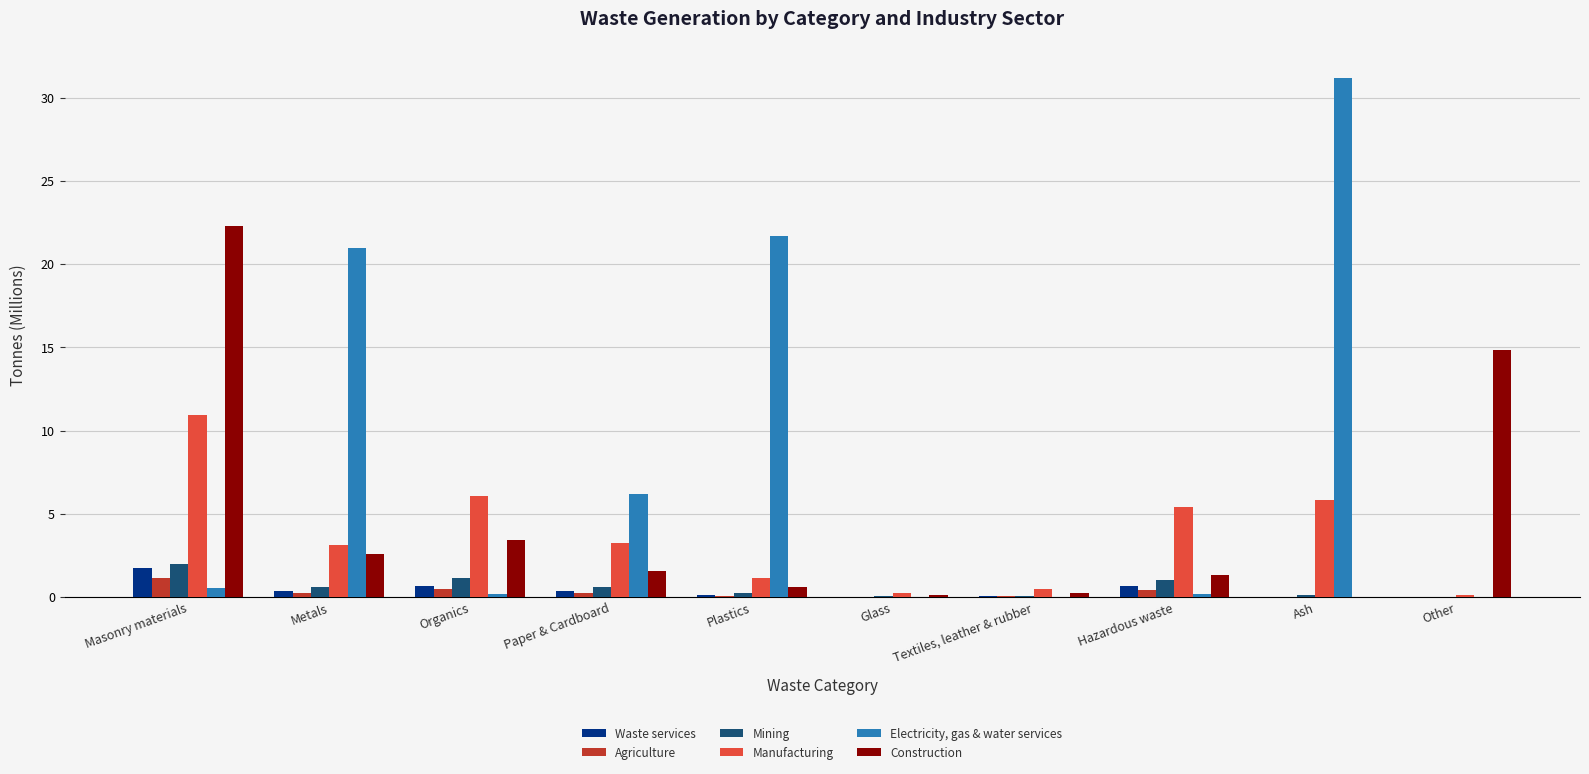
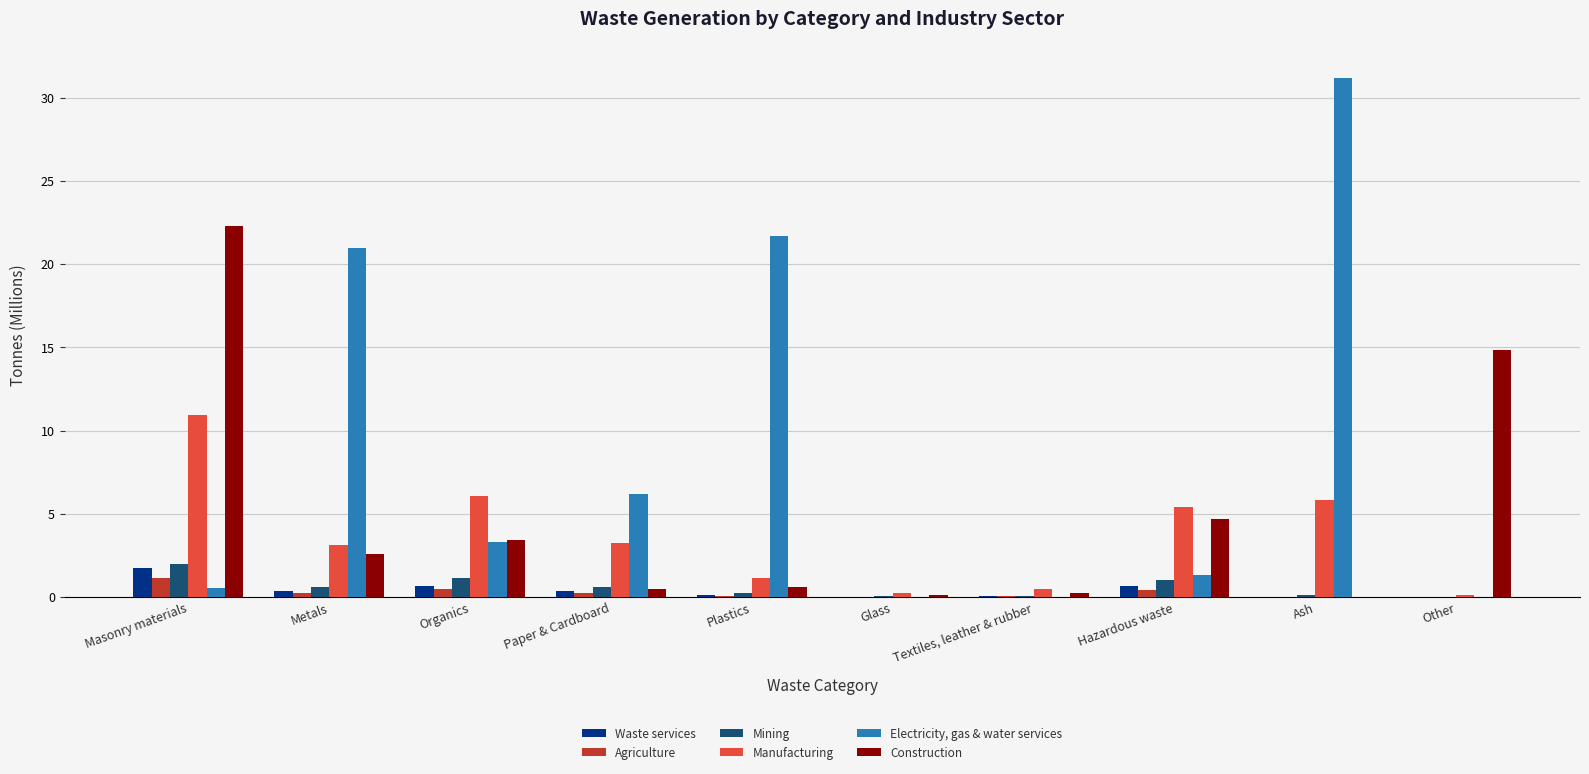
Electricity, gas & water services, Organics: 0.2 -> 3.3
Construction, Paper & Cardboard: 1.5 -> 0.4
Electricity, gas & water services, Hazardous waste: 0.2 -> 1.3
Construction, Hazardous waste: 1.3 -> 4.7
